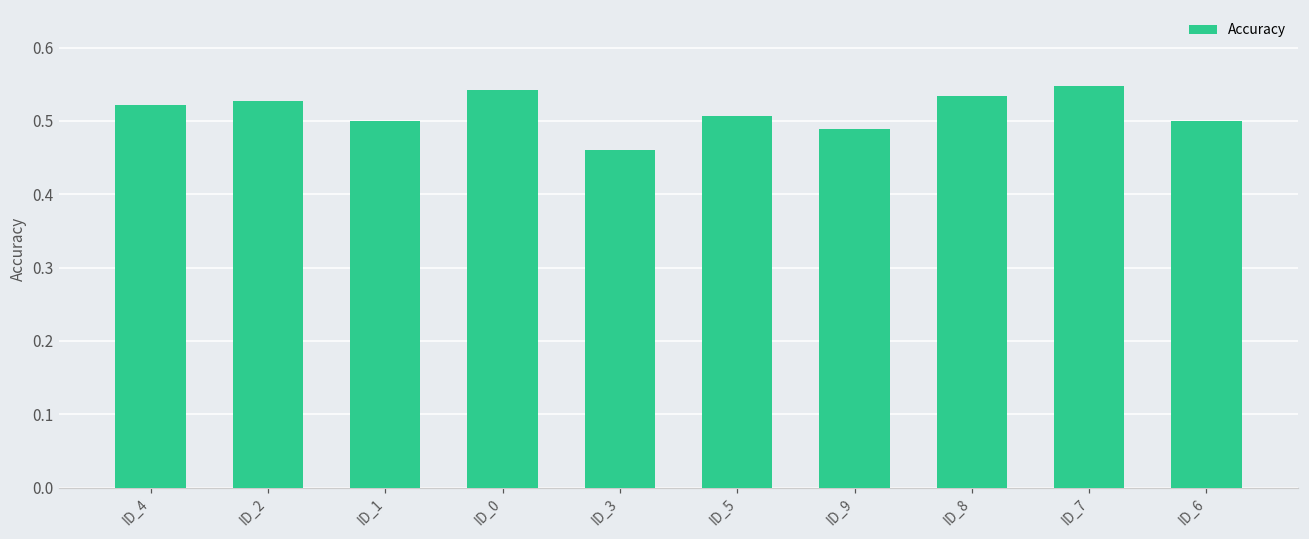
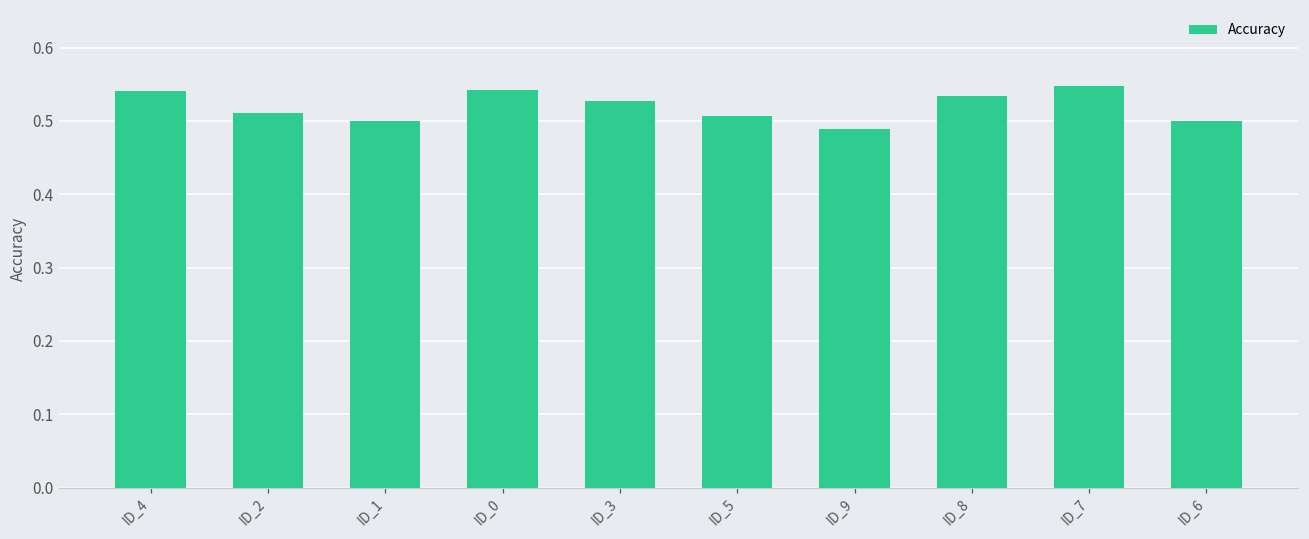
ID_4: 0.52 -> 0.54
ID_2: 0.53 -> 0.51
ID_3: 0.46 -> 0.53
